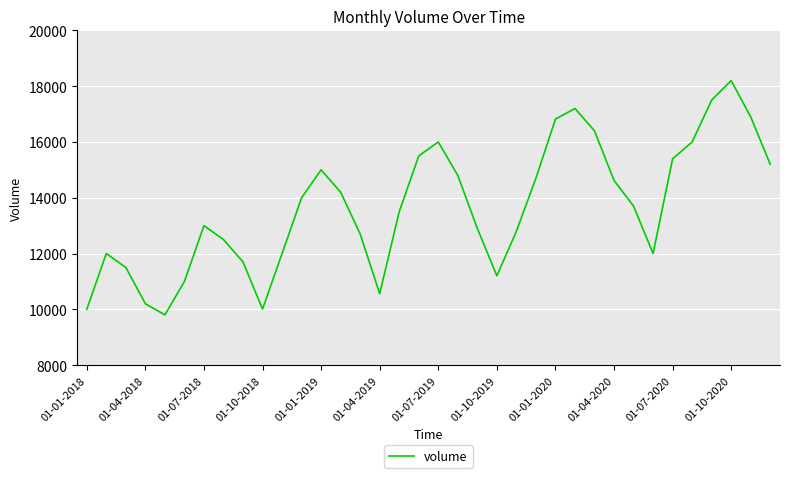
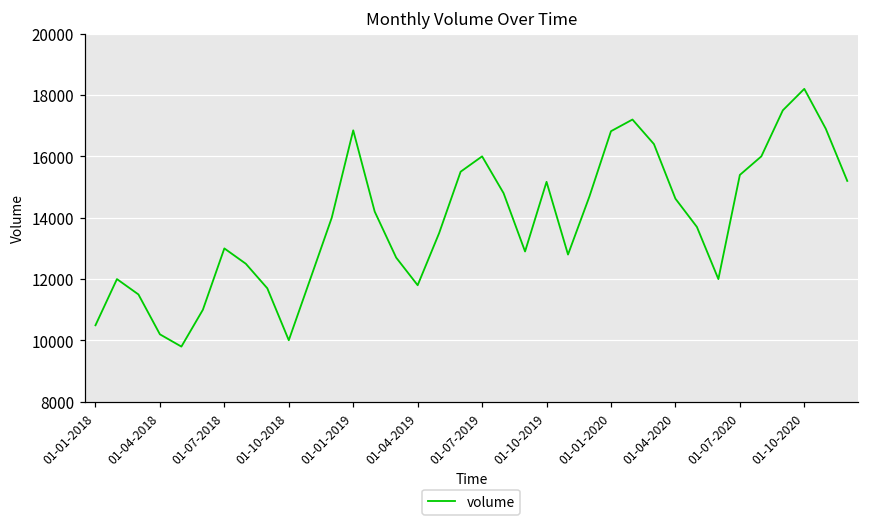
01-01-2018: 10000 -> 10500
01-01-2019: 15000 -> 16800
01-04-2019: 10600 -> 11800
01-10-2019: 11200 -> 15200
